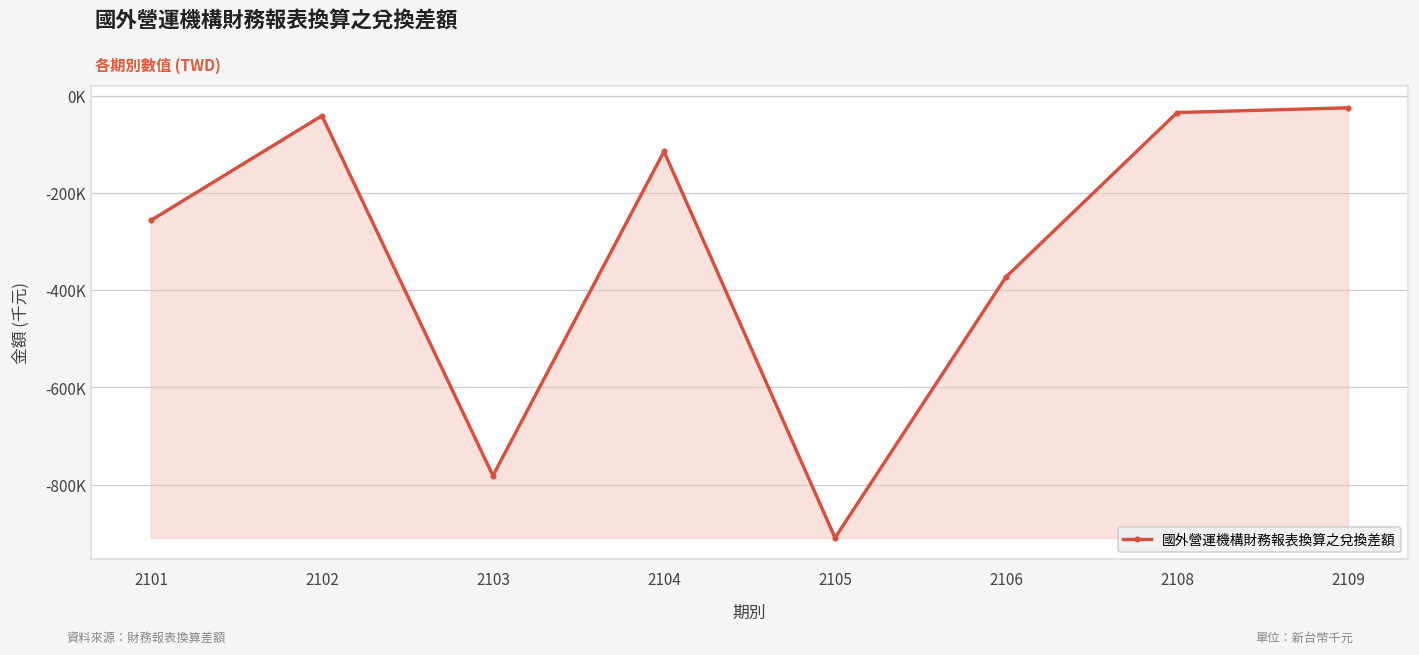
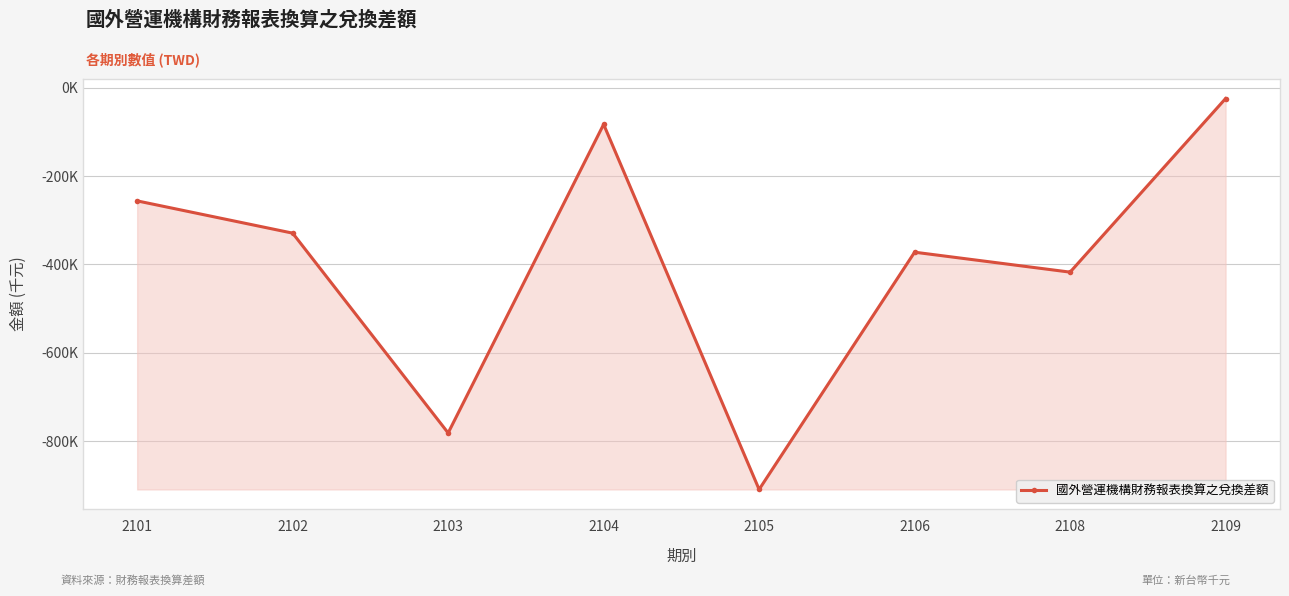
2102: -40000 -> -330000
2104: -110000 -> -80000
2108: -30000 -> -420000
